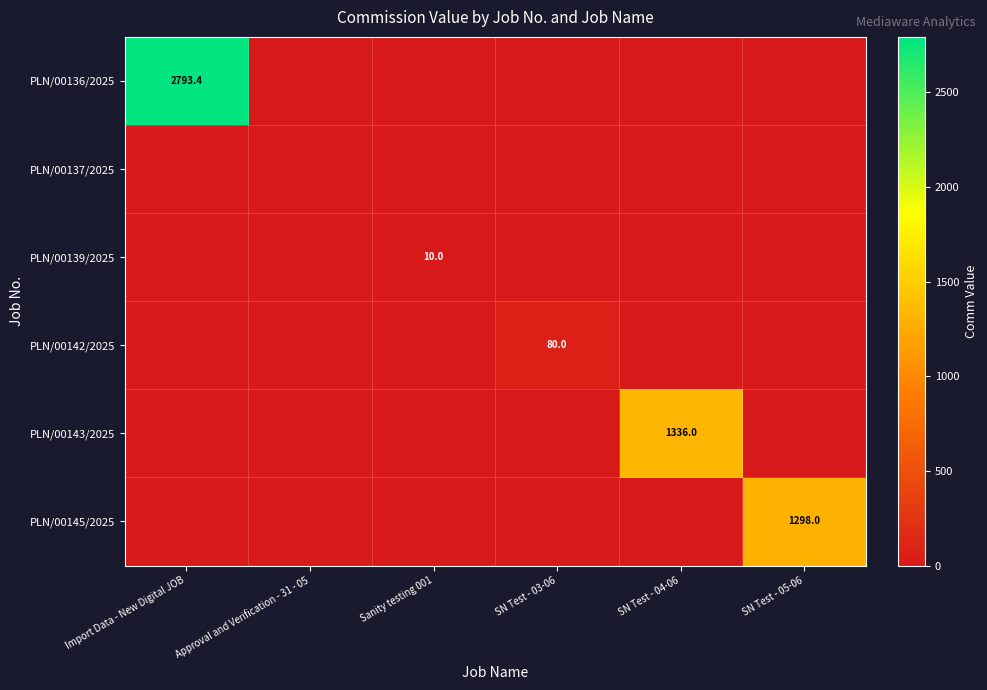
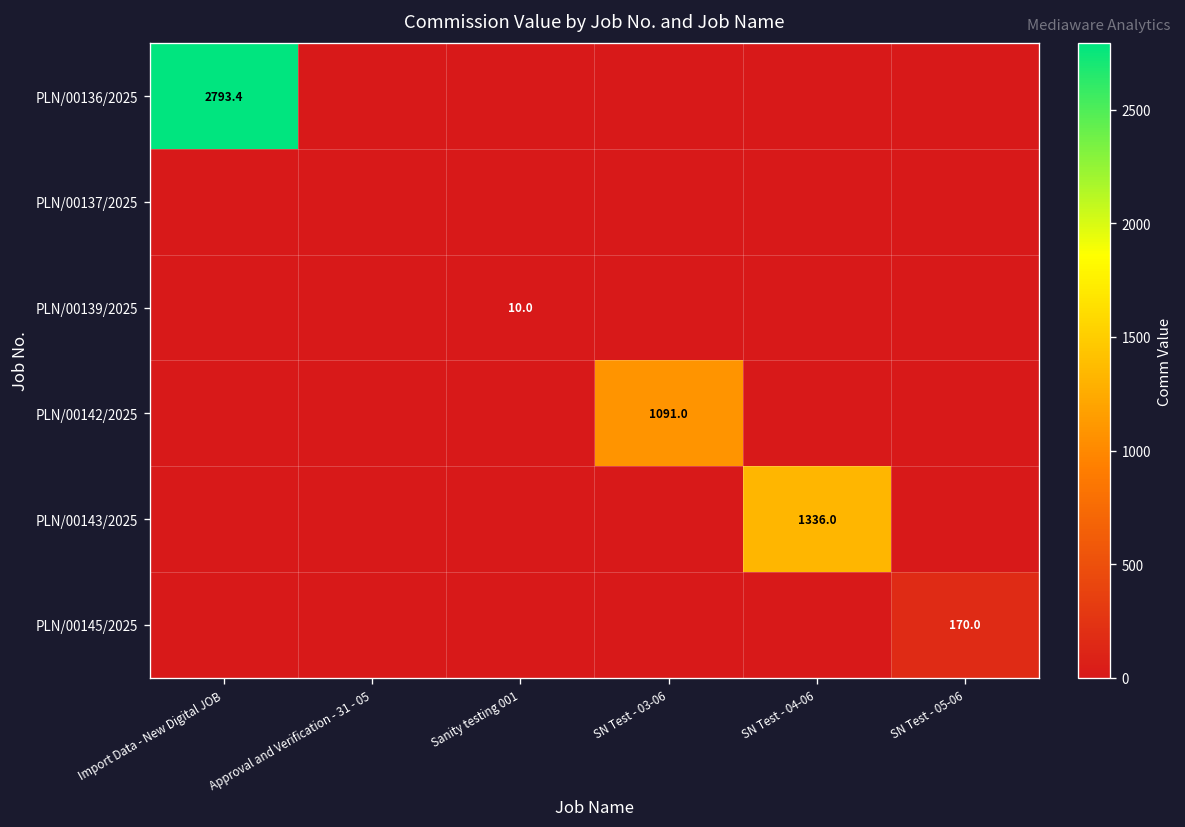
PLN/00142/2025, SN Test - 03-06: 80.0 -> 1091.0
PLN/00145/2025, SN Test - 05-06: 1298.0 -> 170.0
